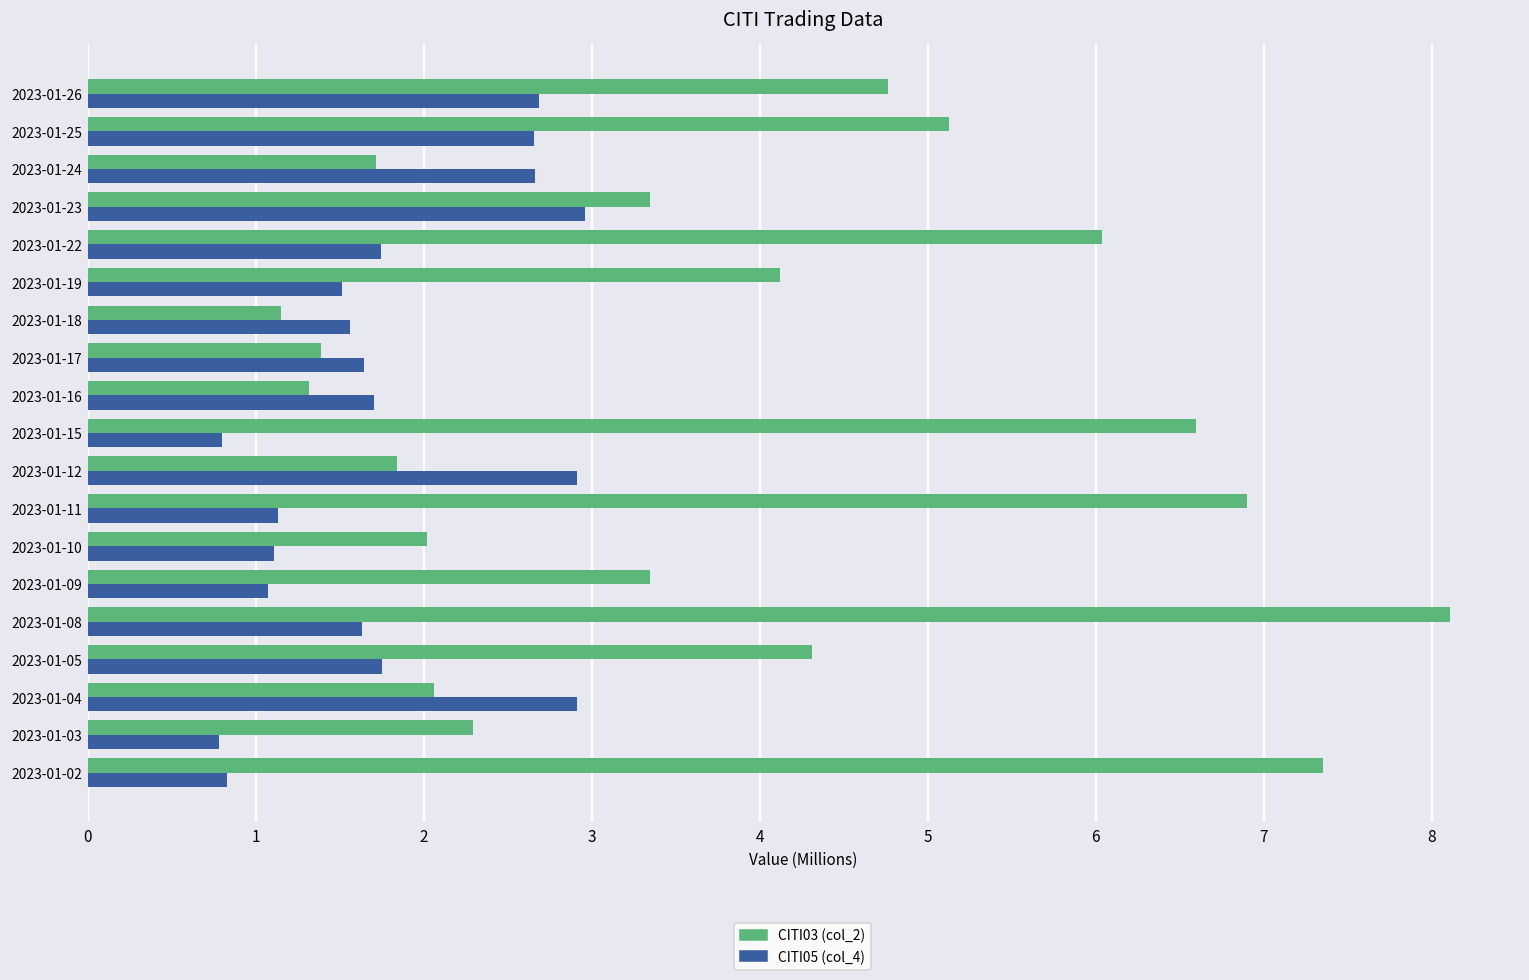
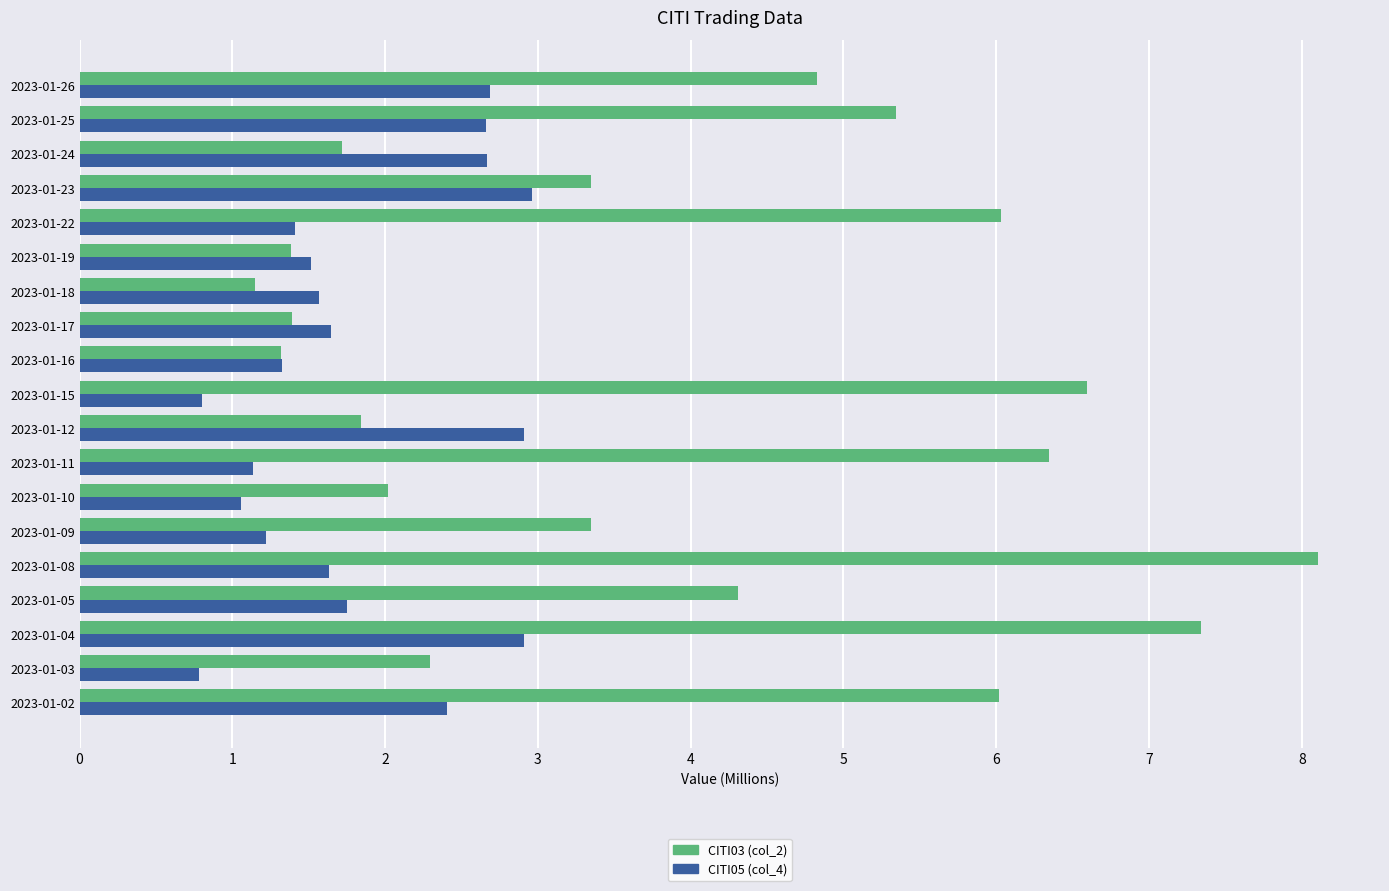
CITI03 (col_2), 2023-01-26: 4.76 -> 4.83
CITI03 (col_2), 2023-01-25: 5.13 -> 5.35
CITI05 (col_4), 2023-01-22: 1.75 -> 1.41
CITI03 (col_2), 2023-01-19: 4.12 -> 1.39
CITI05 (col_4), 2023-01-16: 1.71 -> 1.32
CITI03 (col_2), 2023-01-11: 6.90 -> 6.35
CITI05 (col_4), 2023-01-10: 1.11 -> 1.06
CITI05 (col_4), 2023-01-09: 1.07 -> 1.22
CITI03 (col_2), 2023-01-04: 2.06 -> 7.34
CITI03 (col_2), 2023-01-02: 7.35 -> 6.02
CITI05 (col_4), 2023-01-02: 0.83 -> 2.41
